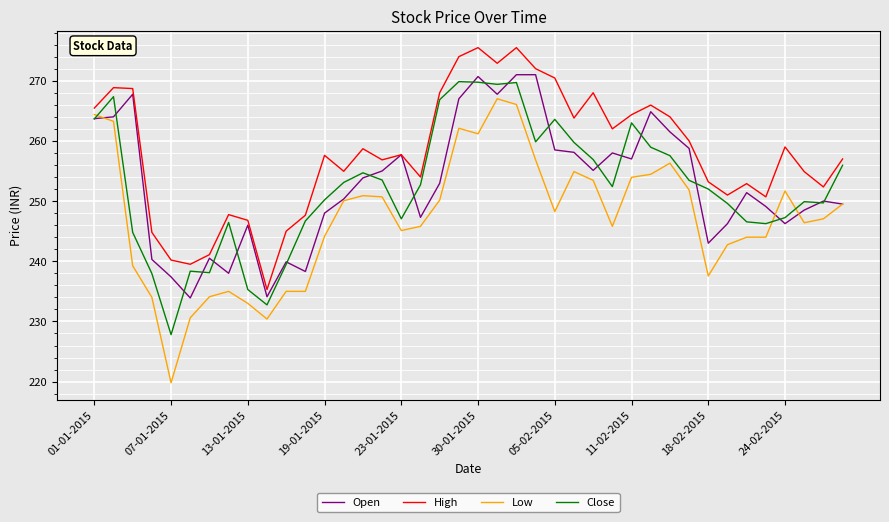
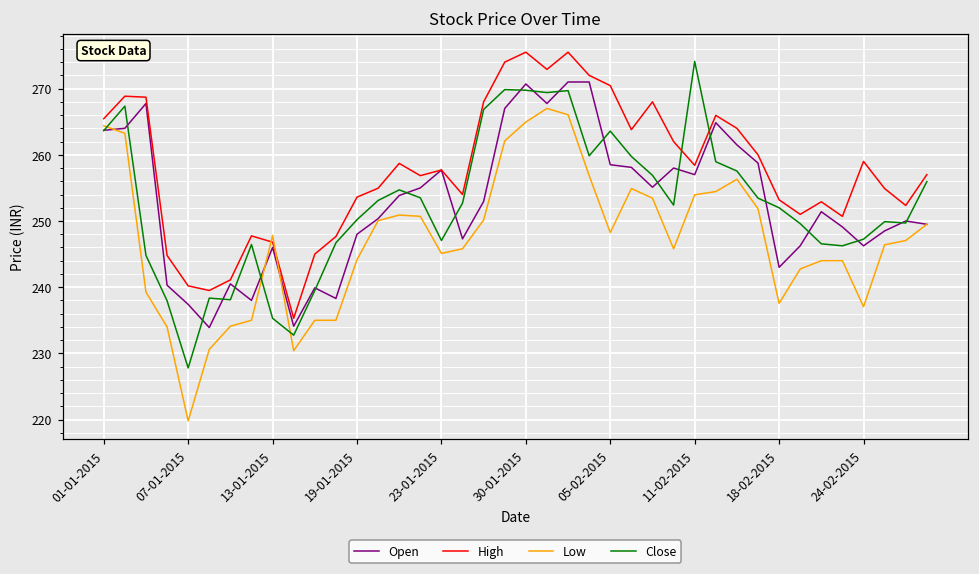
Low, 13-01-2015: 233 -> 248
High, 19-01-2015: 258 -> 254
Low, 30-01-2015: 261 -> 265
High, 11-02-2015: 264 -> 258
Close, 11-02-2015: 263 -> 274
Low, 24-02-2015: 252 -> 237
